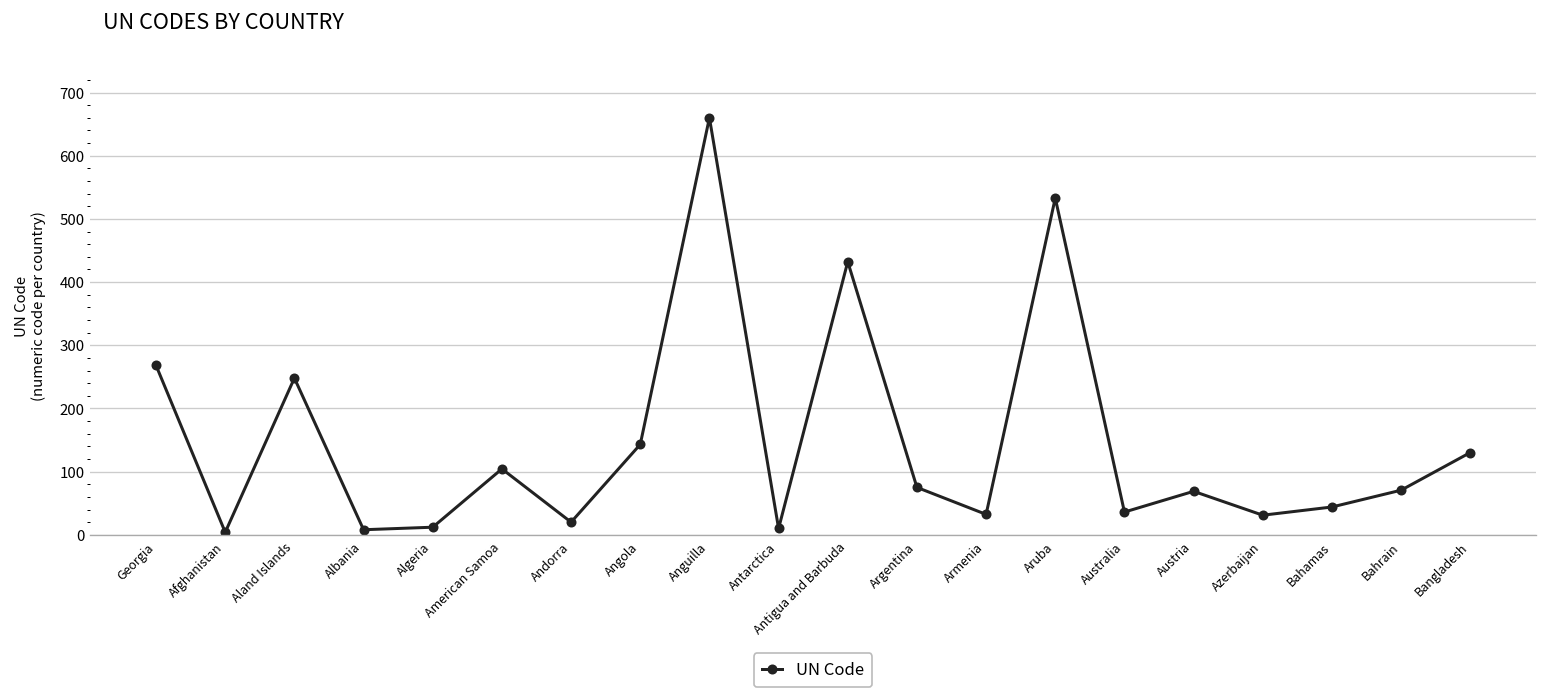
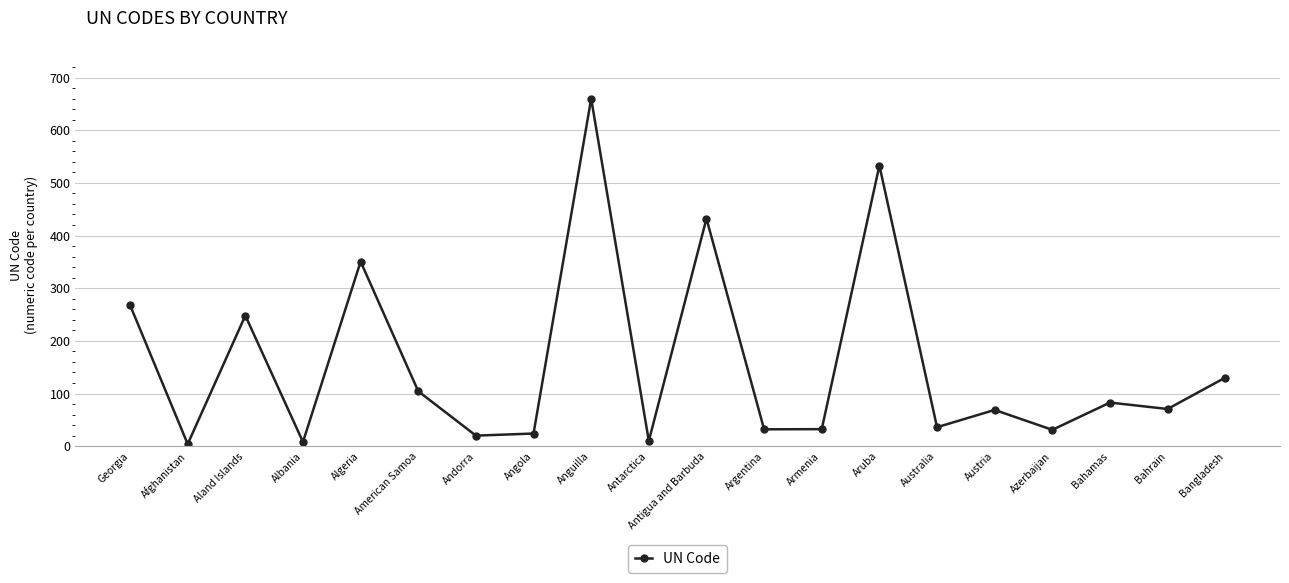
Algeria: 10 -> 350
Angola: 140 -> 20
Argentina: 80 -> 30
Bahamas: 40 -> 80
